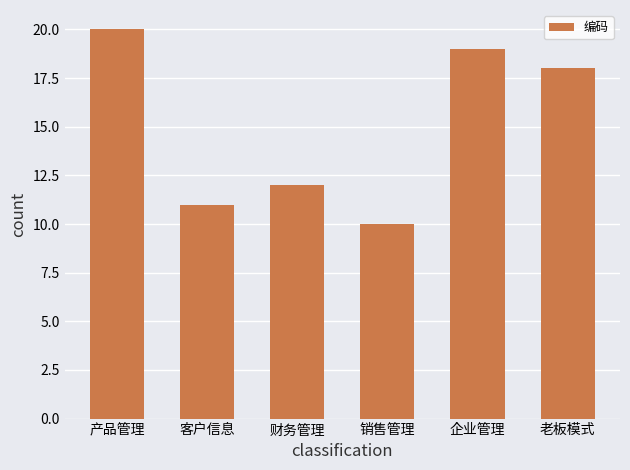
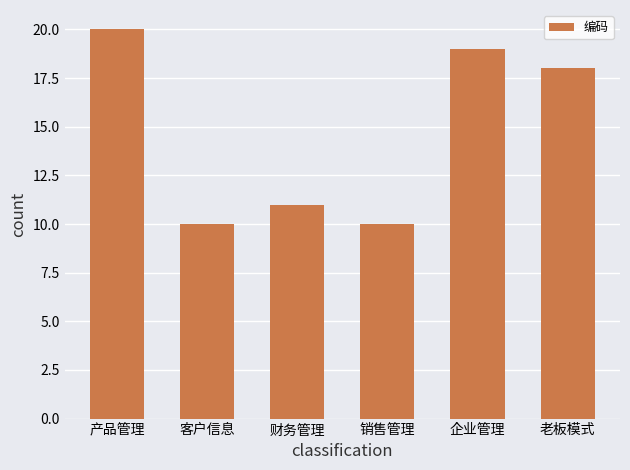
客户信息: 11 -> 10
财务管理: 12 -> 11
